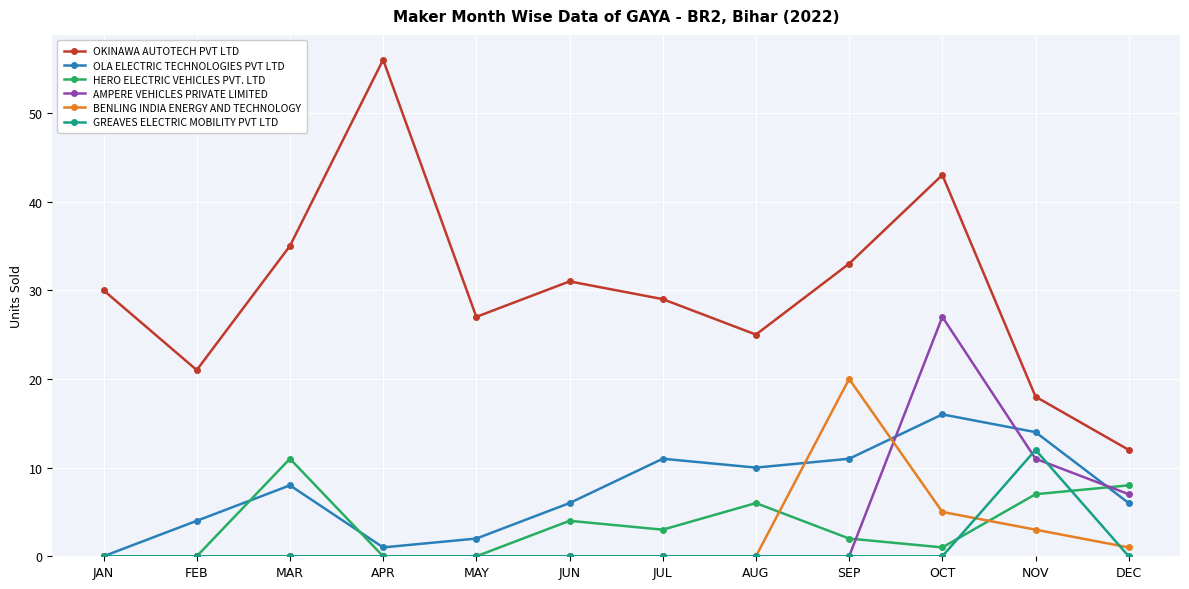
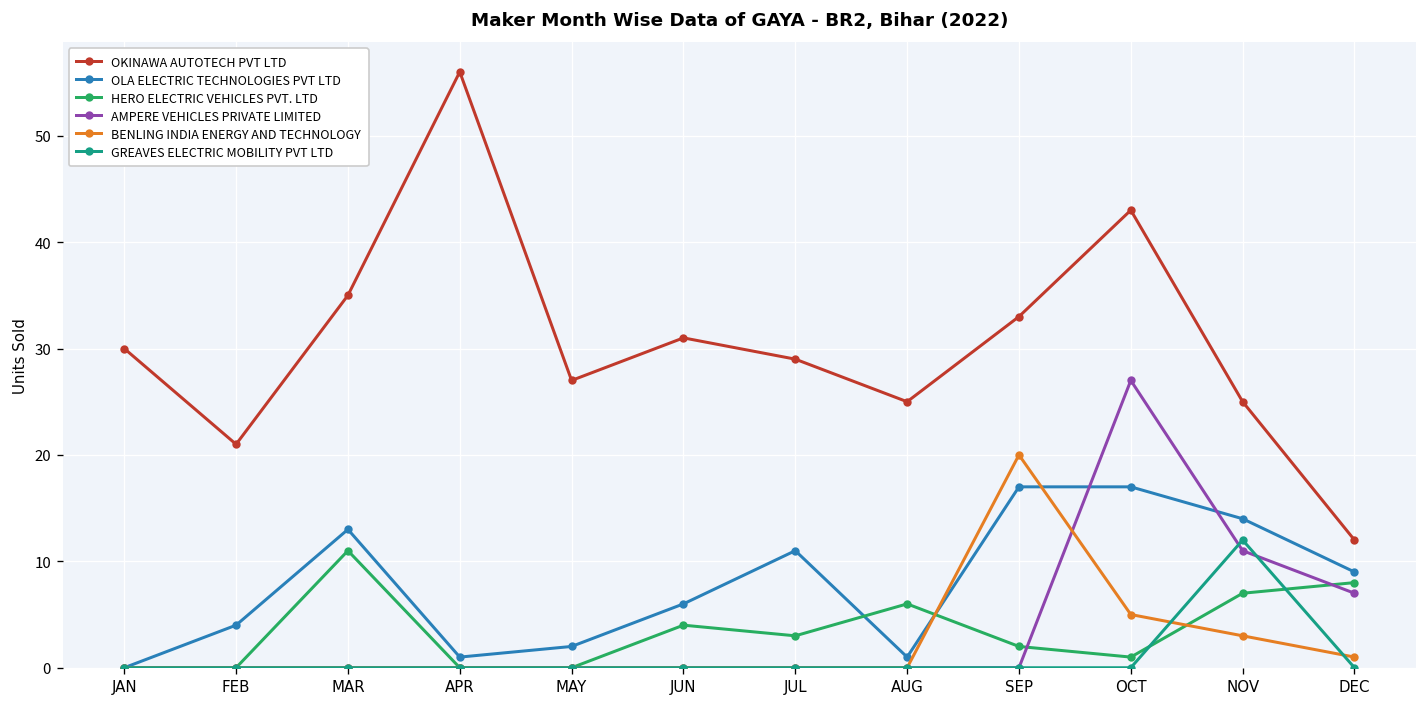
OLA ELECTRIC TECHNOLOGIES PVT LTD, MAR: 8 -> 13
OLA ELECTRIC TECHNOLOGIES PVT LTD, AUG: 10 -> 1
OLA ELECTRIC TECHNOLOGIES PVT LTD, SEP: 11 -> 17
OLA ELECTRIC TECHNOLOGIES PVT LTD, OCT: 16 -> 17
OKINAWA AUTOTECH PVT LTD, NOV: 18 -> 25
OLA ELECTRIC TECHNOLOGIES PVT LTD, DEC: 6 -> 9
